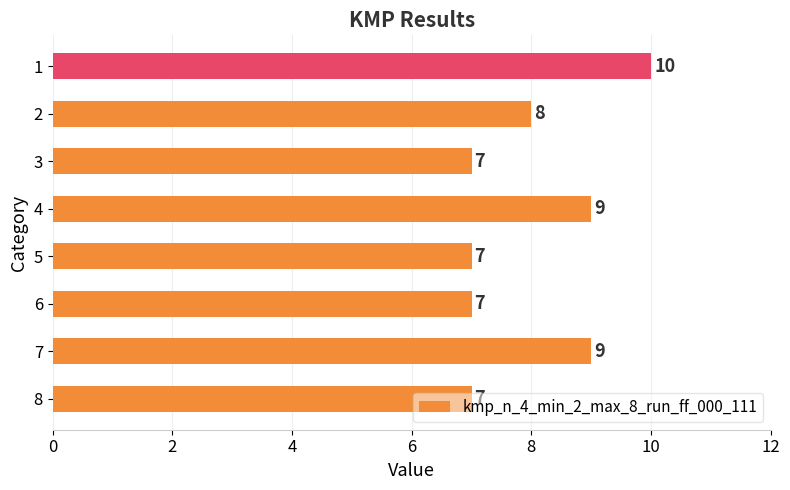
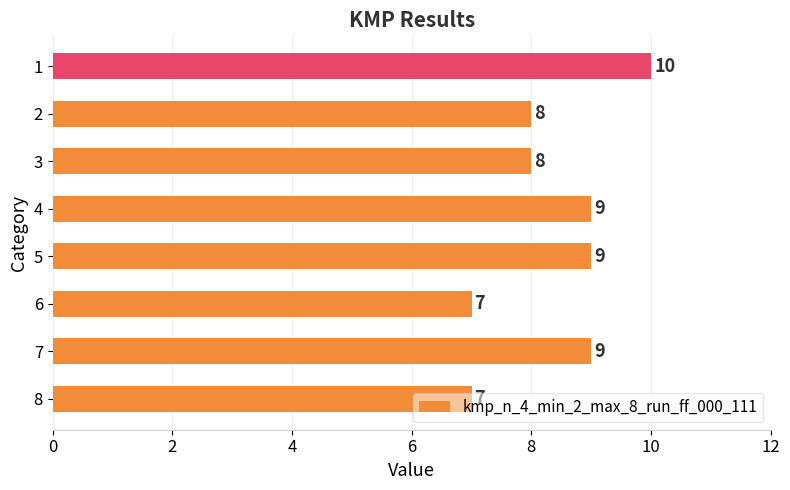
3: 7 -> 8
5: 7 -> 9
